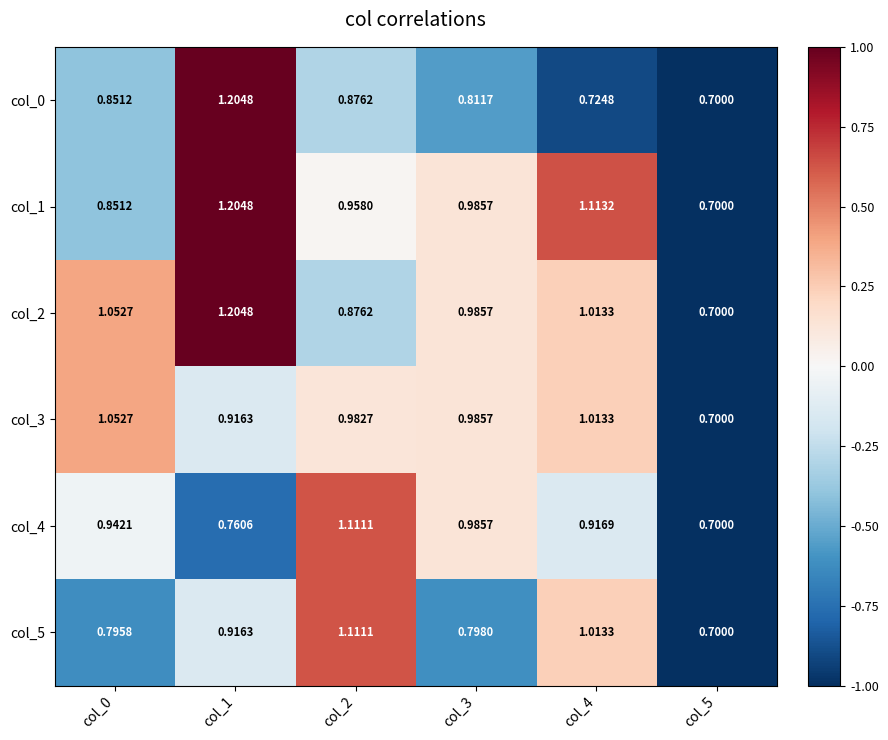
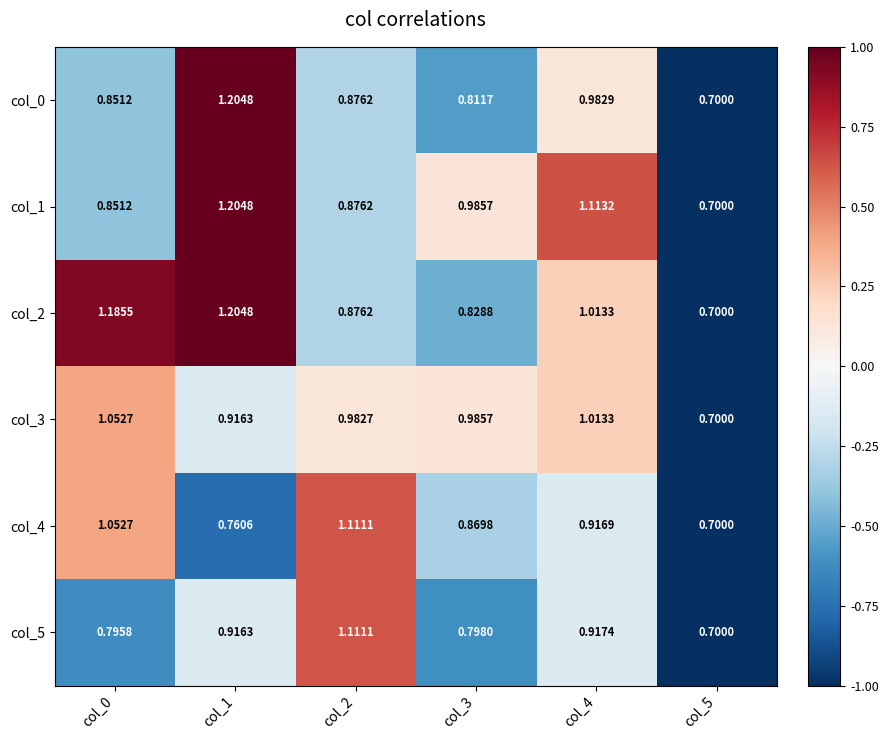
col_0, col_4: 0.7248 -> 0.9829
col_1, col_2: 0.9580 -> 0.8762
col_2, col_0: 1.0527 -> 1.1855
col_2, col_3: 0.9857 -> 0.8288
col_4, col_0: 0.9421 -> 1.0527
col_4, col_3: 0.9857 -> 0.8698
col_5, col_4: 1.0133 -> 0.9174
